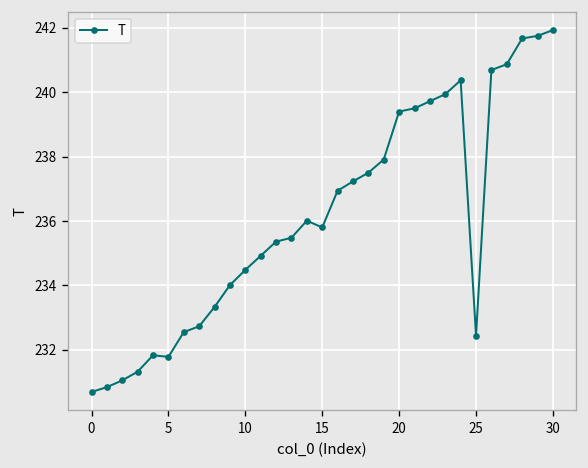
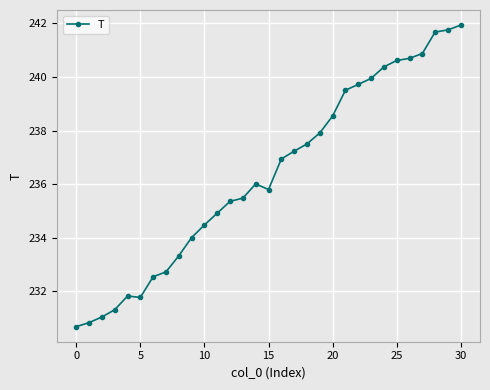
20: 239.4 -> 238.5
25: 232.4 -> 240.6
